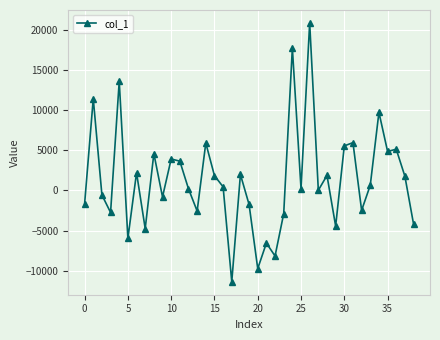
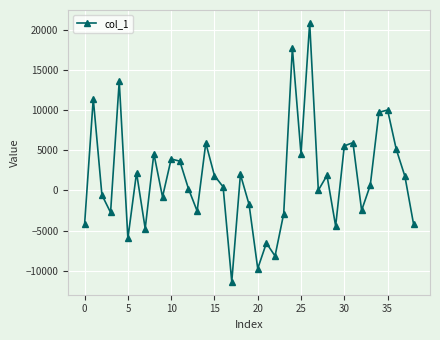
0: -2000 -> -4000
25: 0 -> 5000
35: 5000 -> 10000
